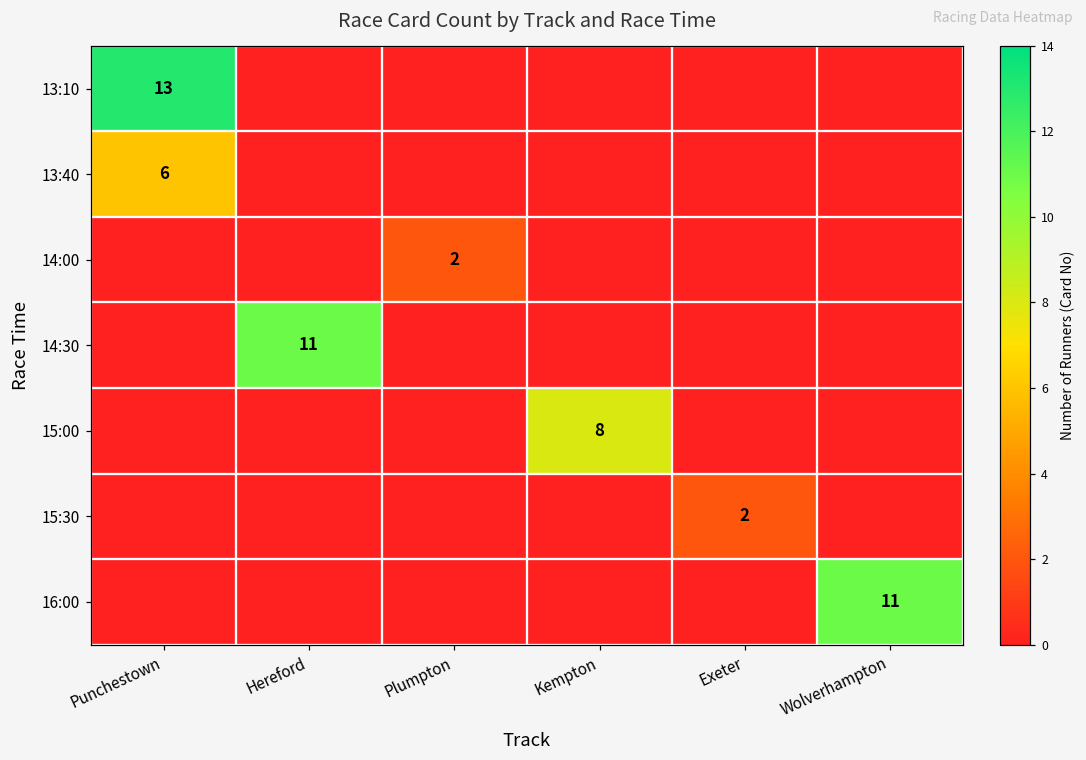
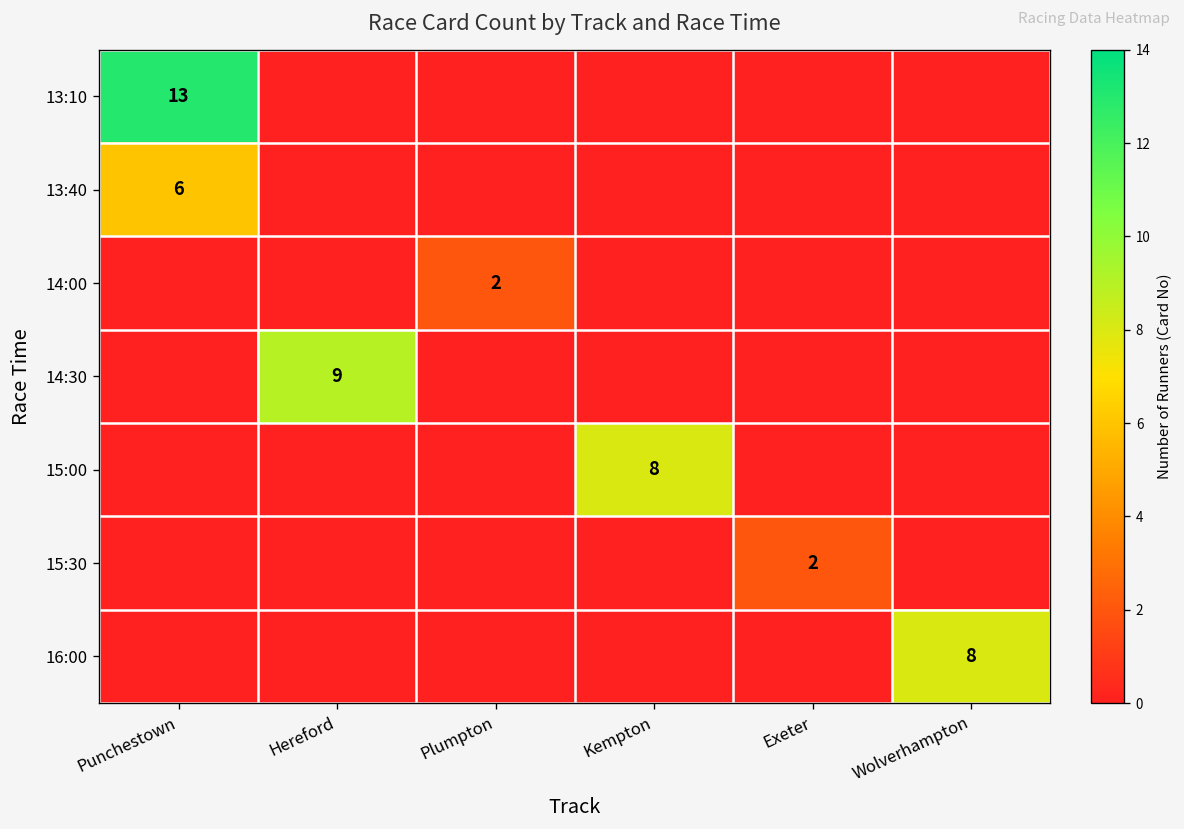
14:30, Hereford: 11 -> 9
16:00, Wolverhampton: 11 -> 8
